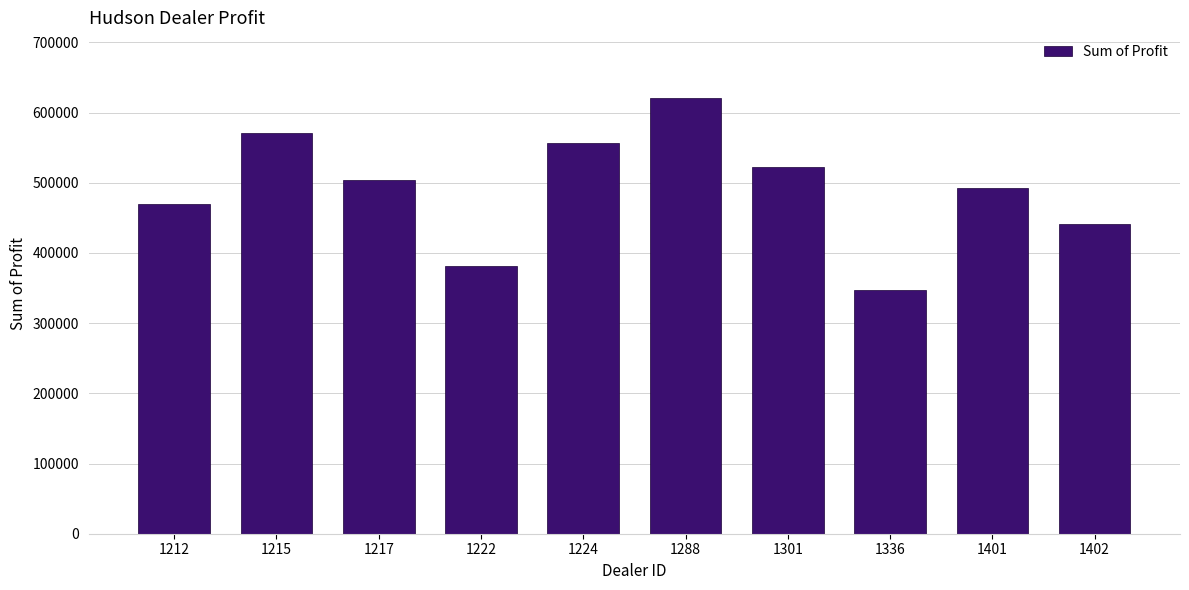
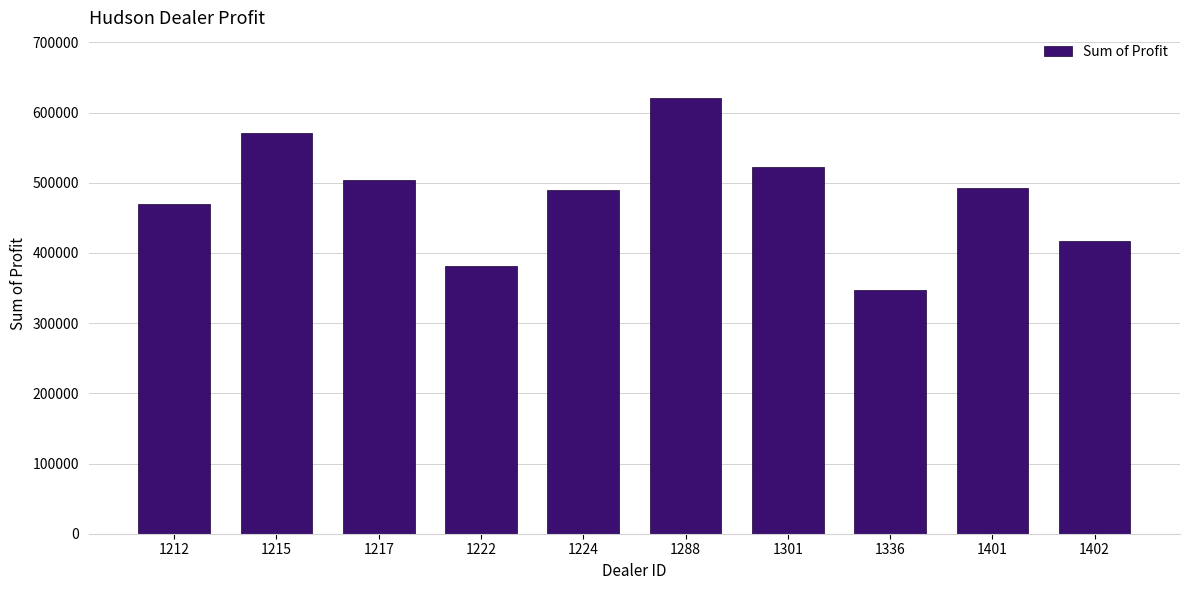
1224: 560000 -> 490000
1402: 440000 -> 420000
